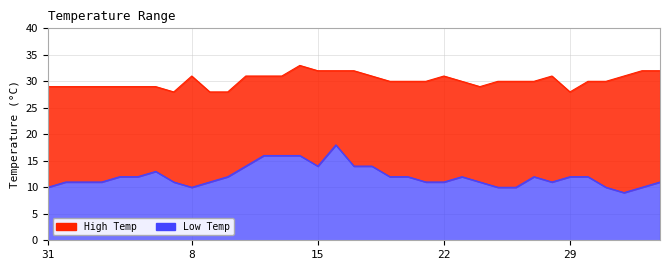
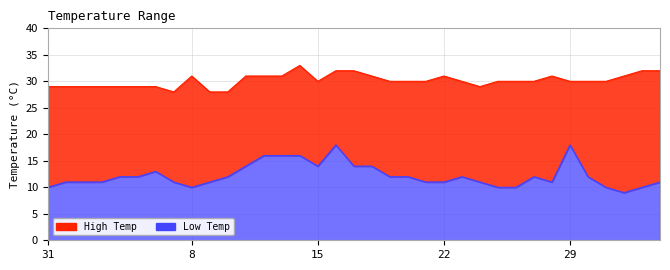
High Temp, 15: 32 -> 30
High Temp, 29: 28 -> 30
Low Temp, 29: 12 -> 18
